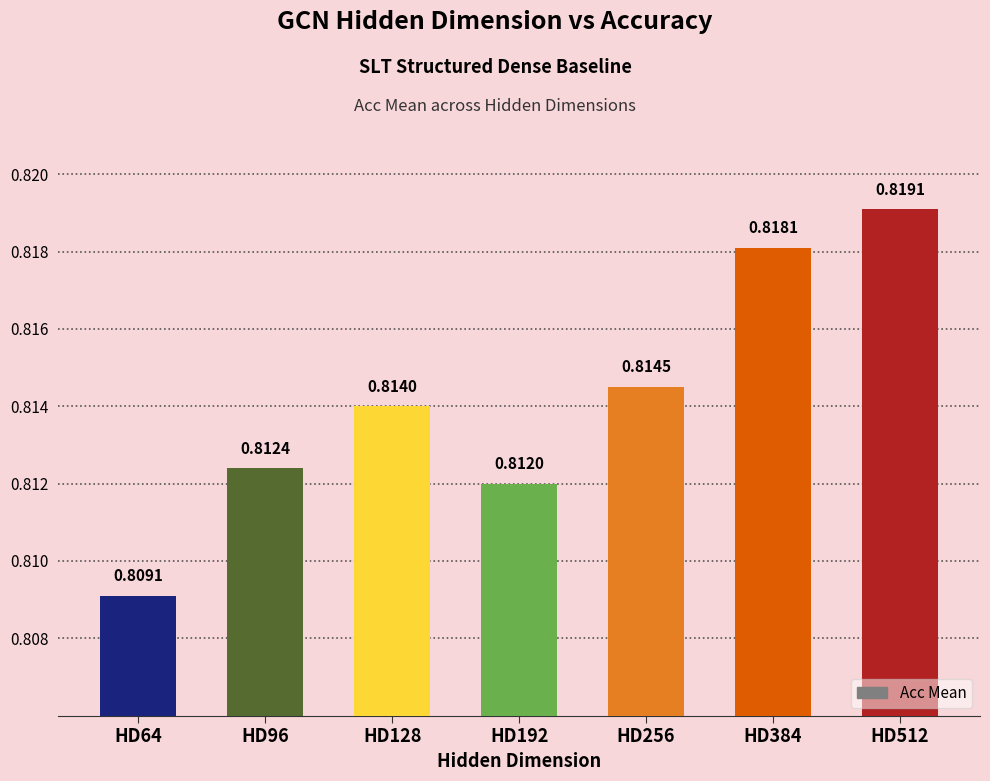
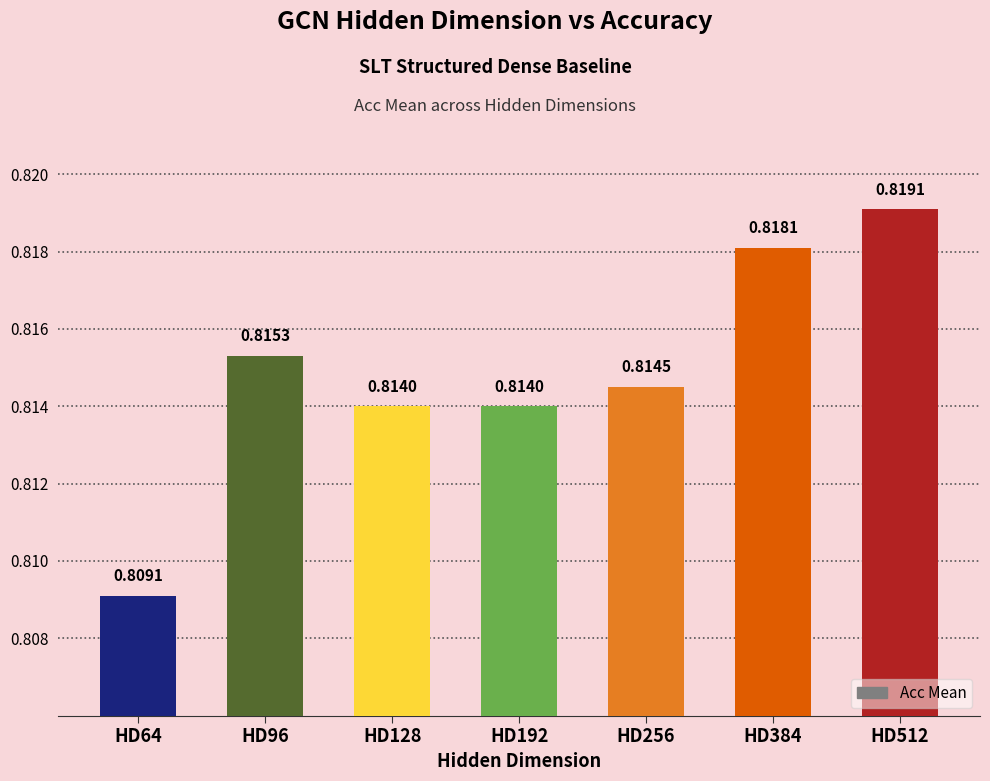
HD96: 0.8124 -> 0.8153
HD192: 0.8120 -> 0.8140
